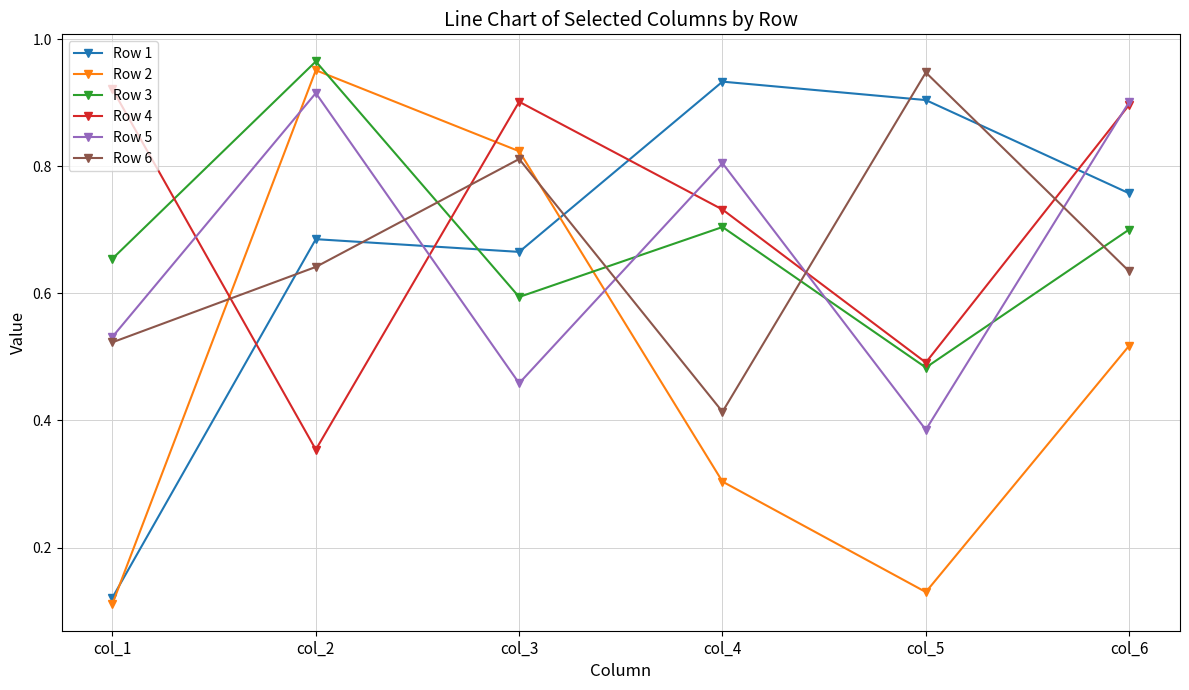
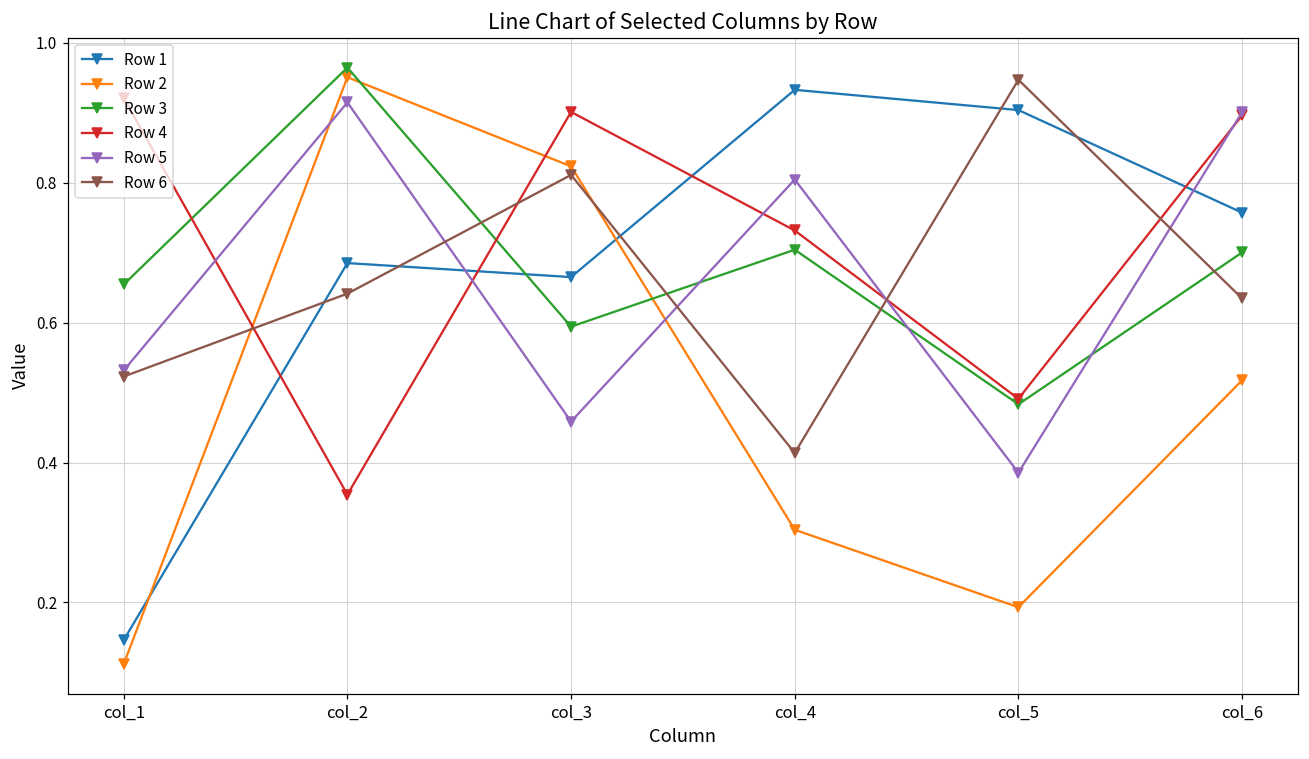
Row 1, col_1: 0.12 -> 0.15
Row 2, col_5: 0.13 -> 0.19
